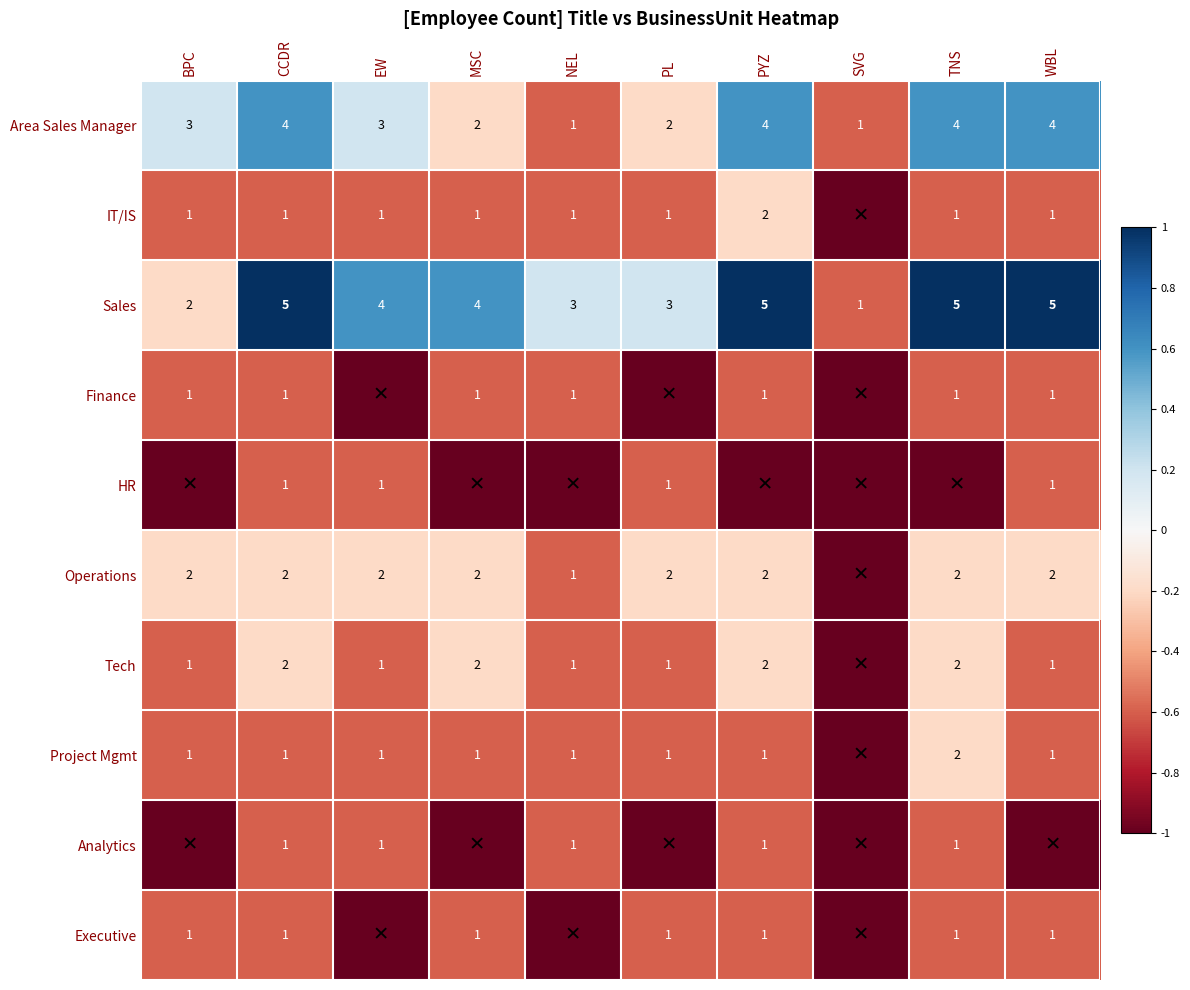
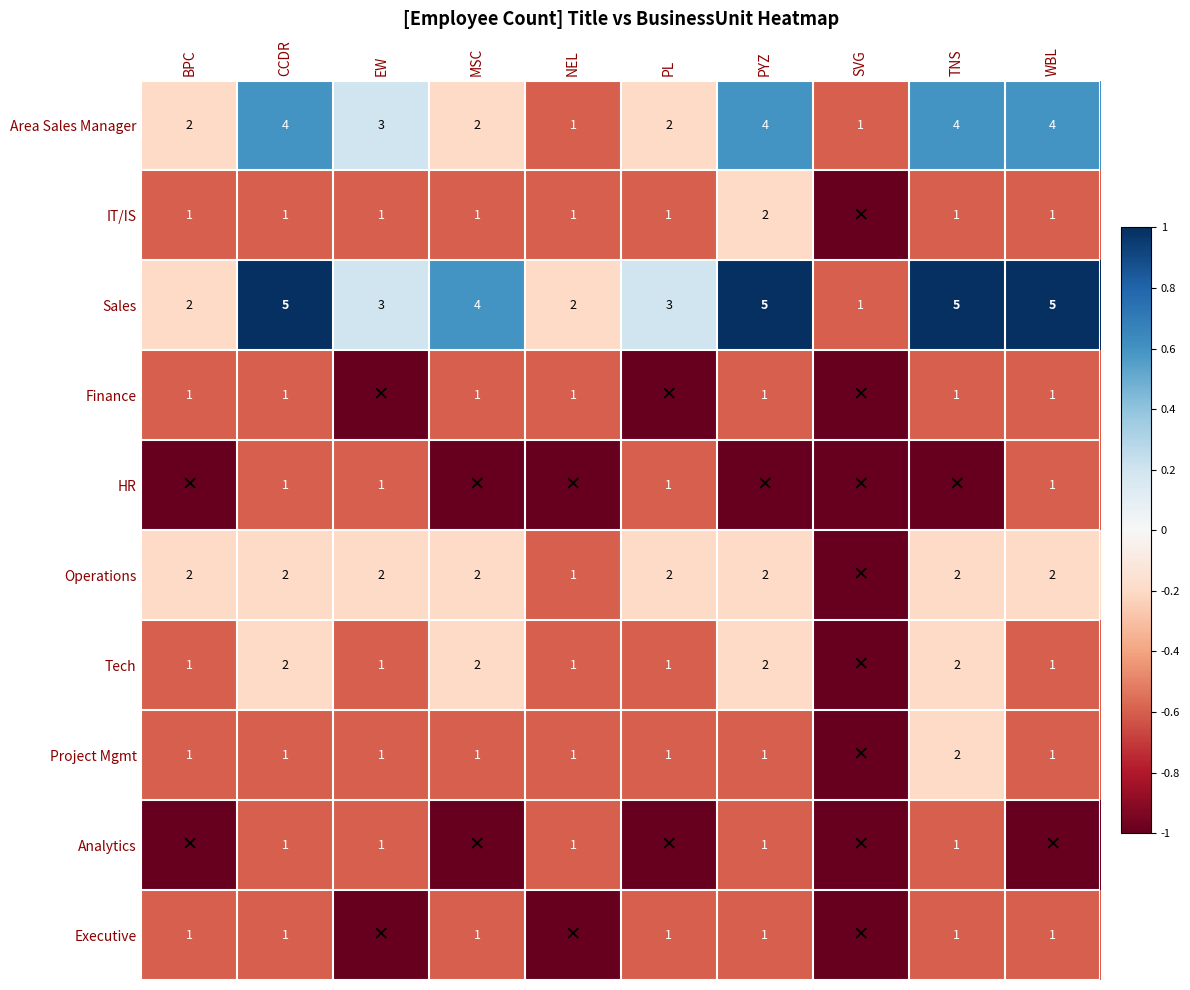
Area Sales Manager, BPC: 3 -> 2
Sales, EW: 4 -> 3
Sales, NEL: 3 -> 2
